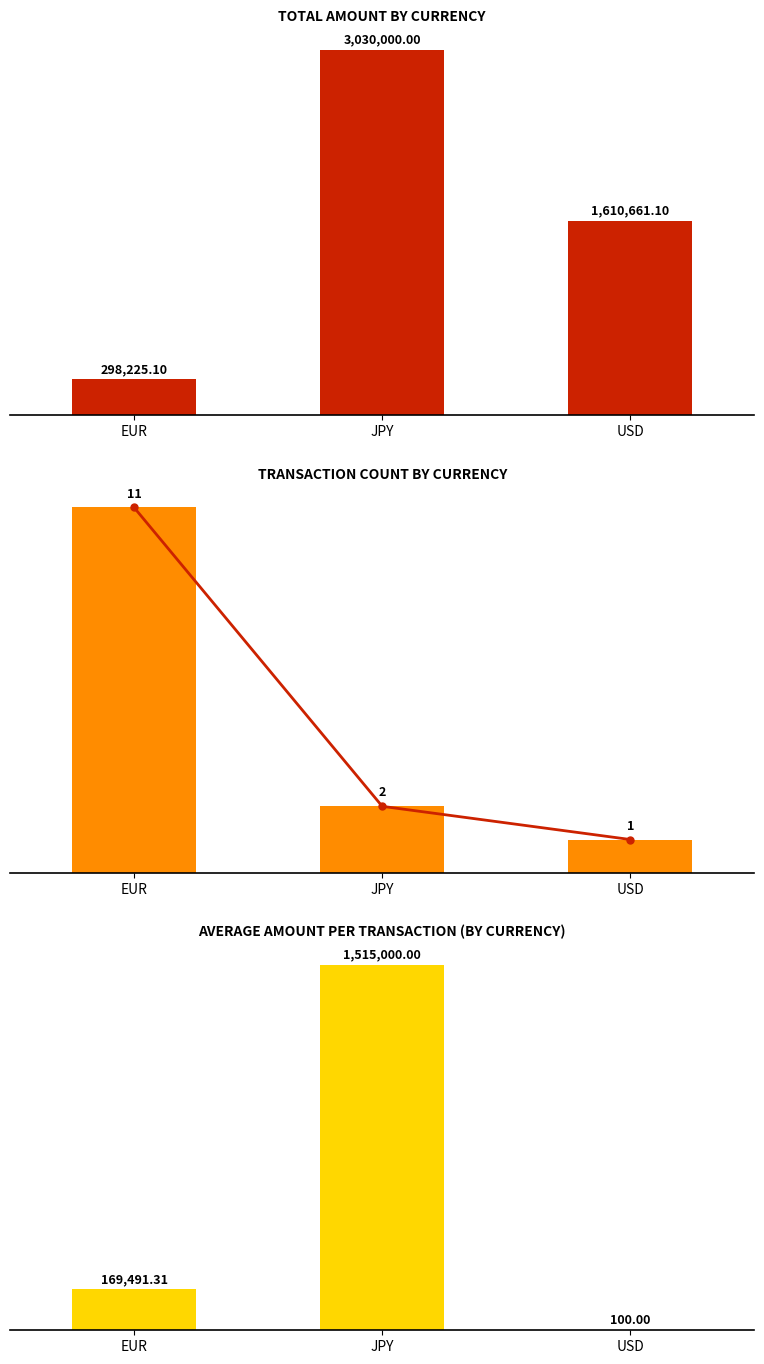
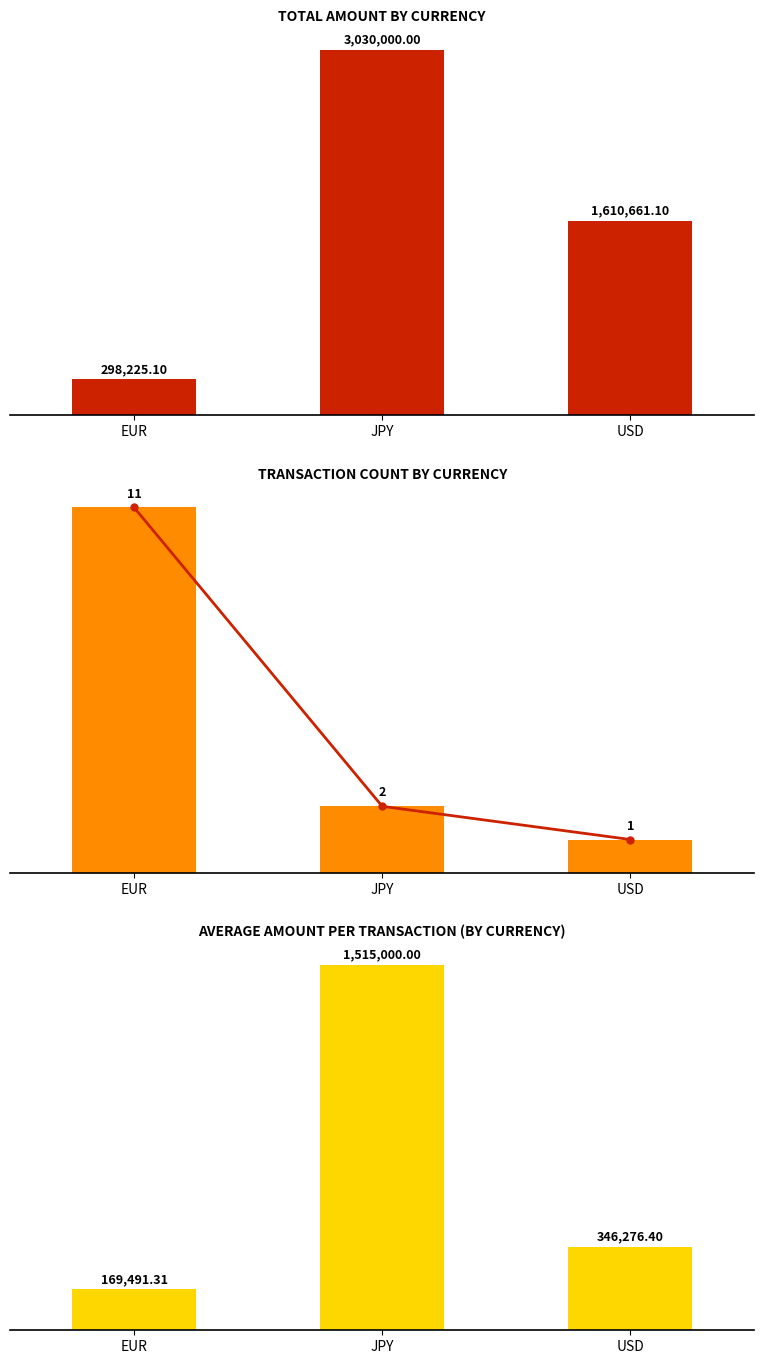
AVERAGE AMOUNT PER TRANSACTION (BY CURRENCY), USD: 100.00 -> 346,276.40
